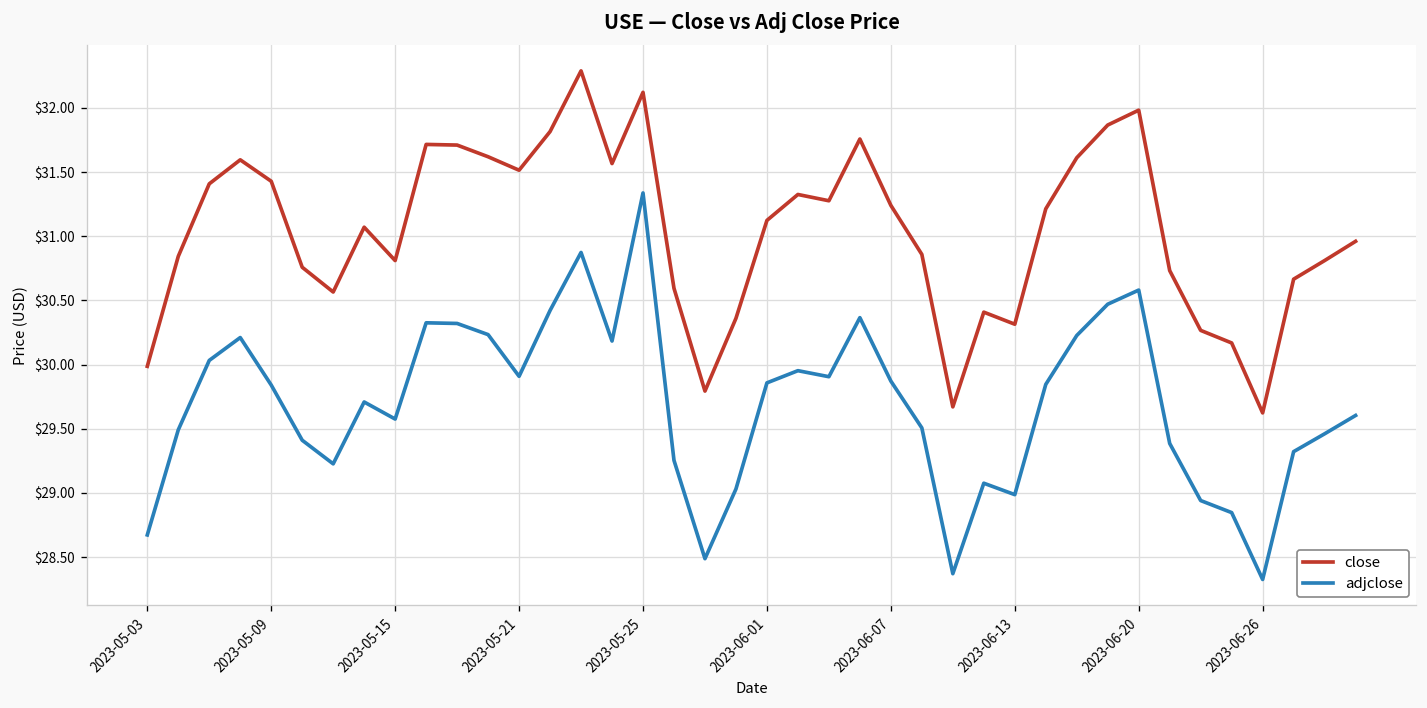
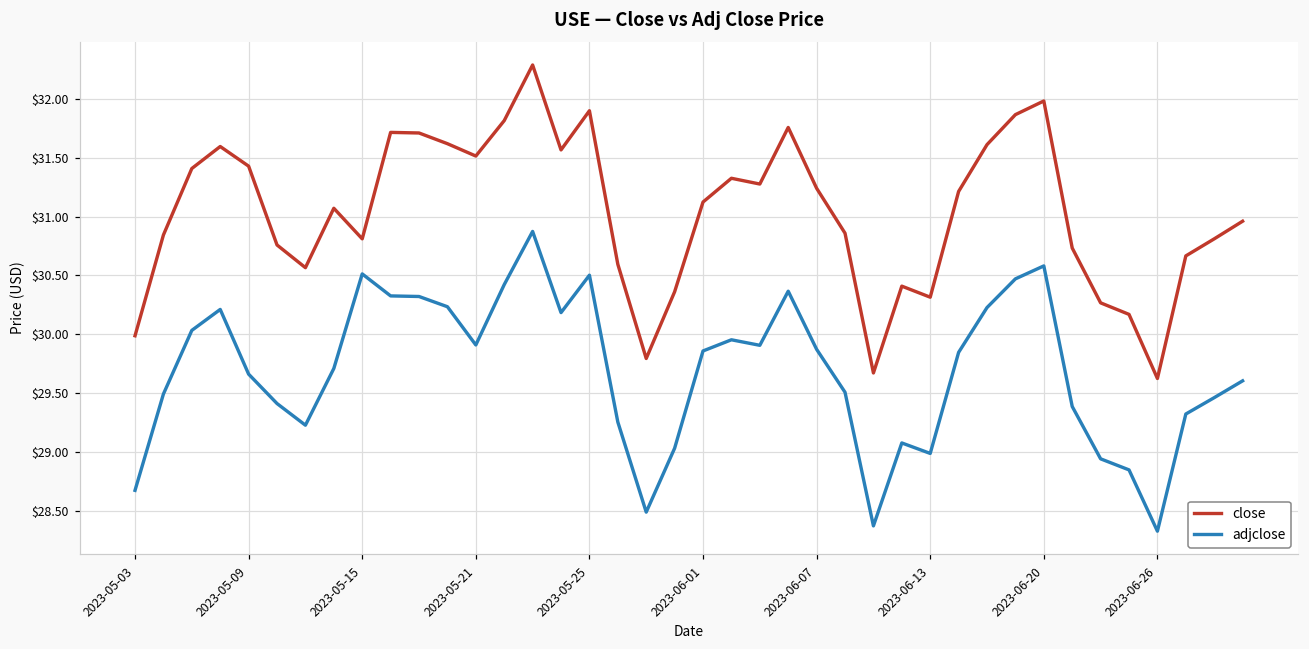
adjclose, 2023-05-09: $29.84 -> $29.66
adjclose, 2023-05-15: $29.58 -> $30.51
close, 2023-05-25: $32.12 -> $31.90
adjclose, 2023-05-25: $31.34 -> $30.50
